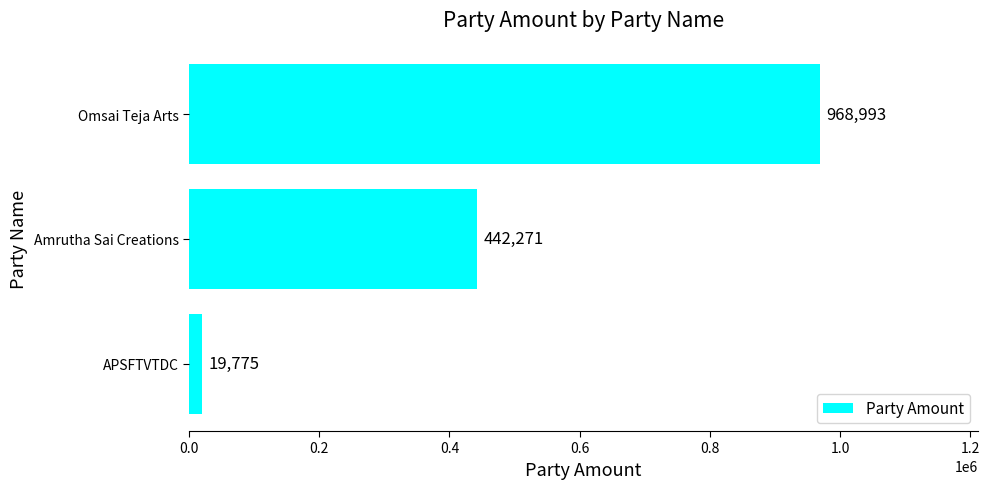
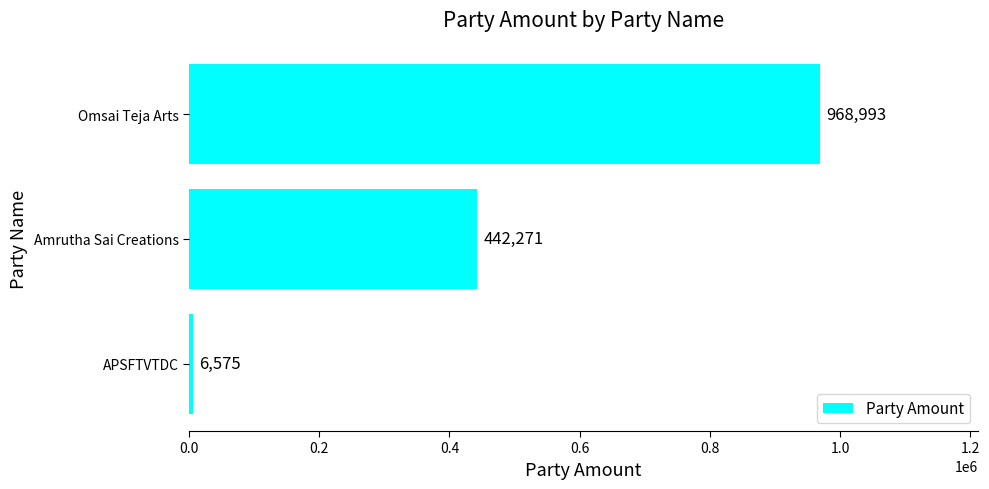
APSFTVTDC: 19,775 -> 6,575
